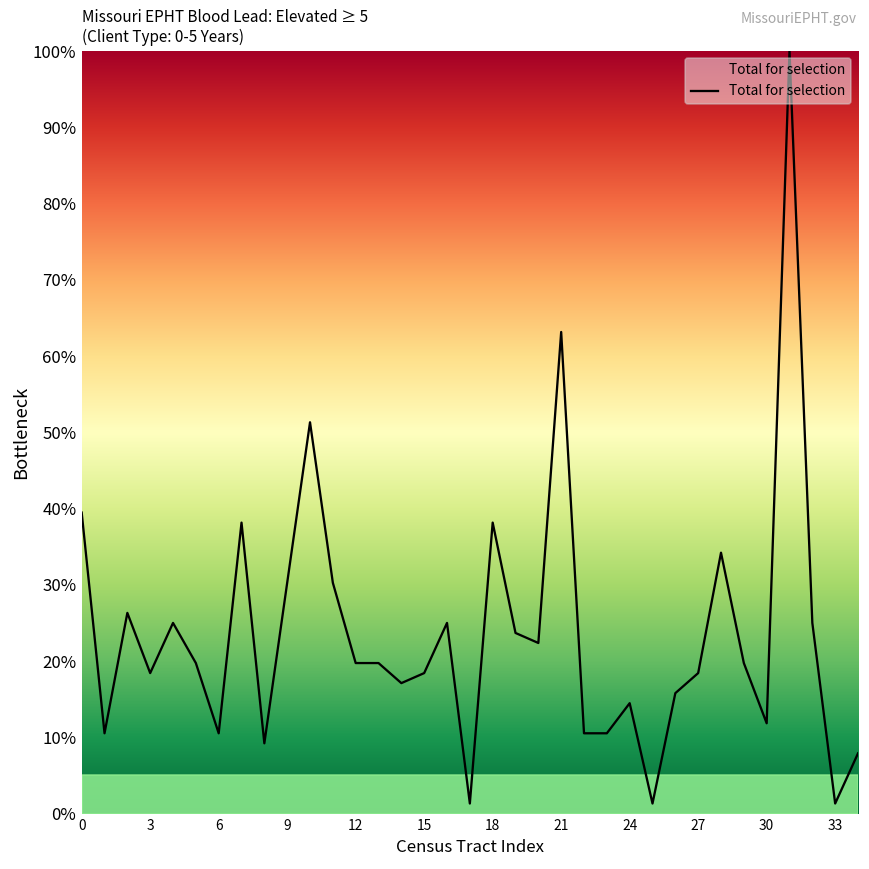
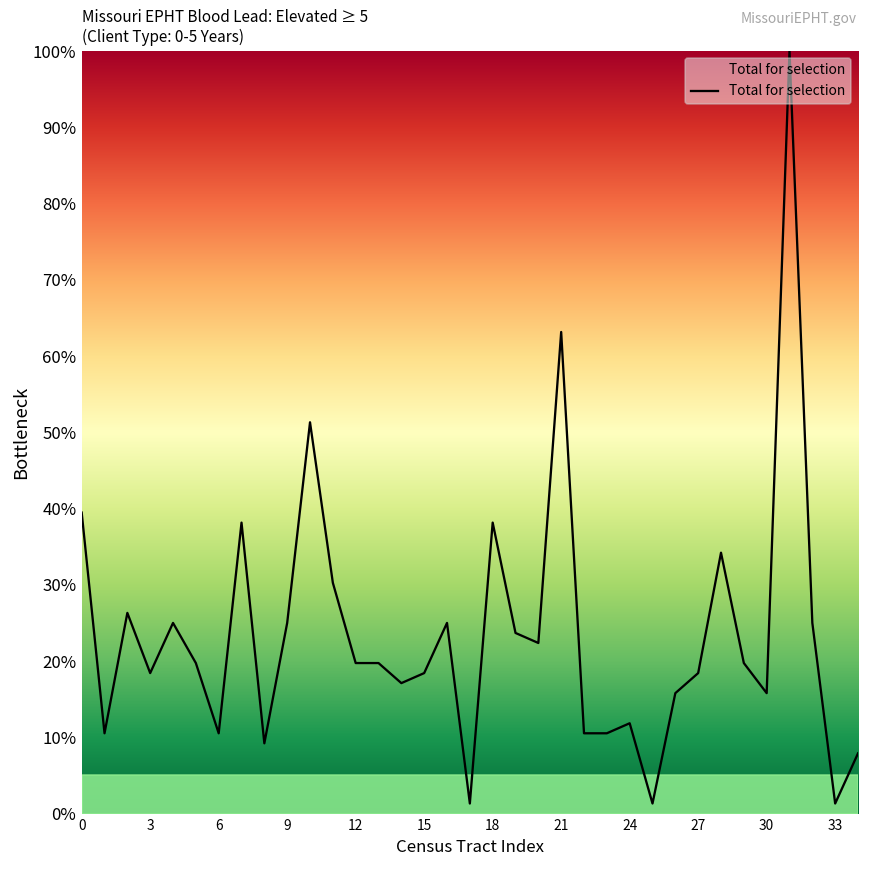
9: 30% -> 25%
24: 14% -> 12%
30: 12% -> 16%
